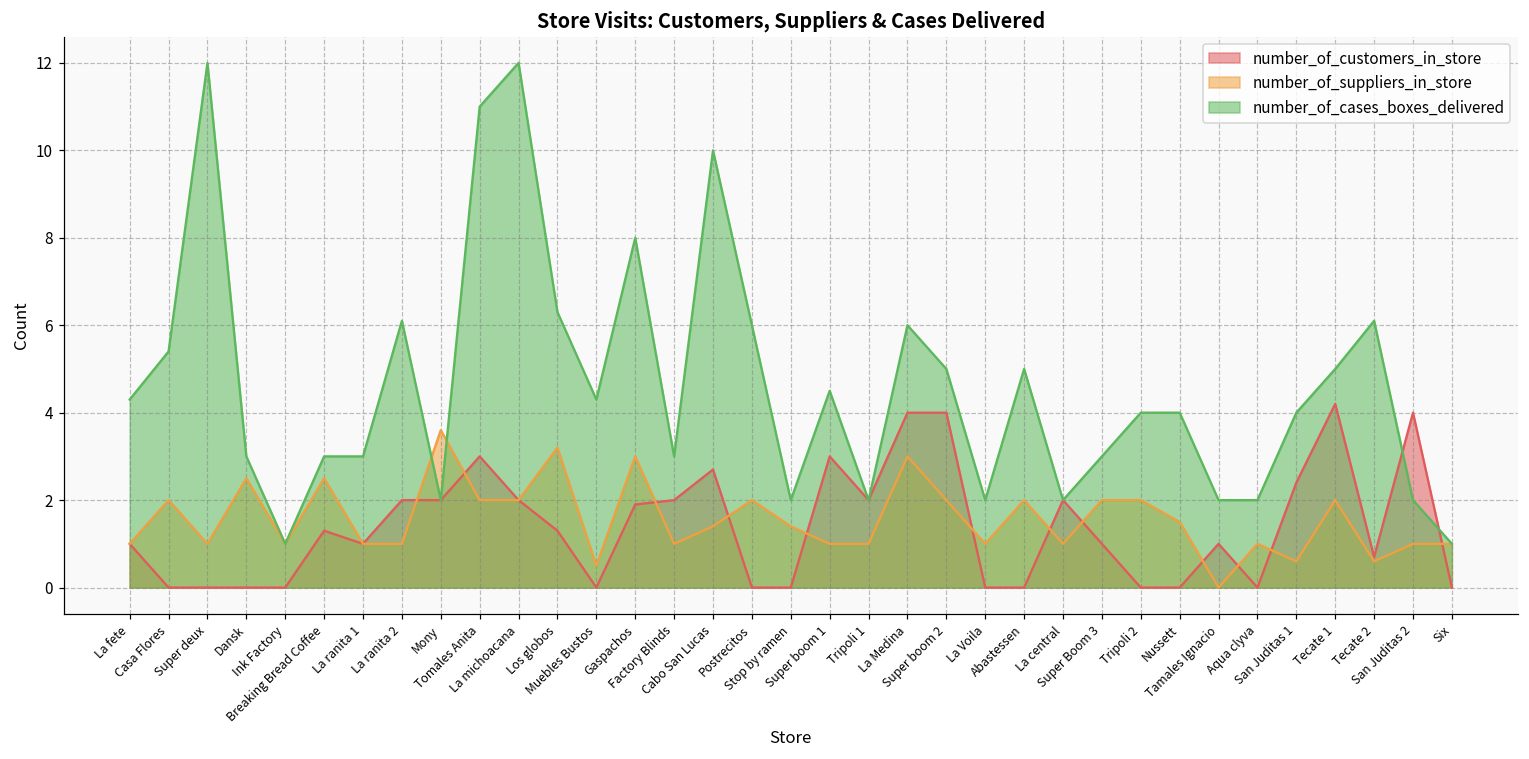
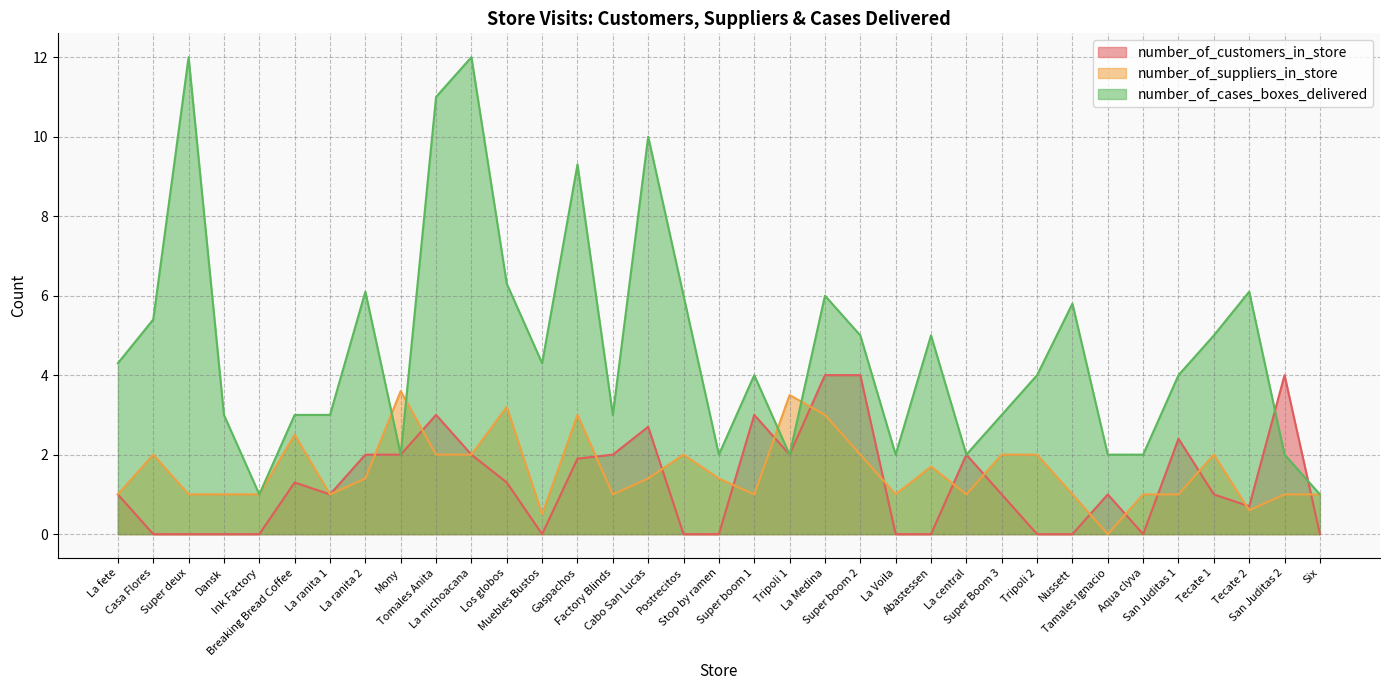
number_of_suppliers_in_store, Dansk: 2.5 -> 1.0
number_of_suppliers_in_store, La ranita 2: 1.0 -> 1.4
number_of_cases_boxes_delivered, Gaspachos: 8.0 -> 9.3
number_of_cases_boxes_delivered, Super boom 1: 4.5 -> 4.0
number_of_suppliers_in_store, Tripoli 1: 1.0 -> 3.5
number_of_suppliers_in_store, Abastessen: 2.0 -> 1.7
number_of_suppliers_in_store, Nussett: 1.5 -> 1.0
number_of_cases_boxes_delivered, Nussett: 4.0 -> 5.8
number_of_suppliers_in_store, San Juditas 1: 0.6 -> 1.0
number_of_customers_in_store, Tecate 1: 4.2 -> 1.0
